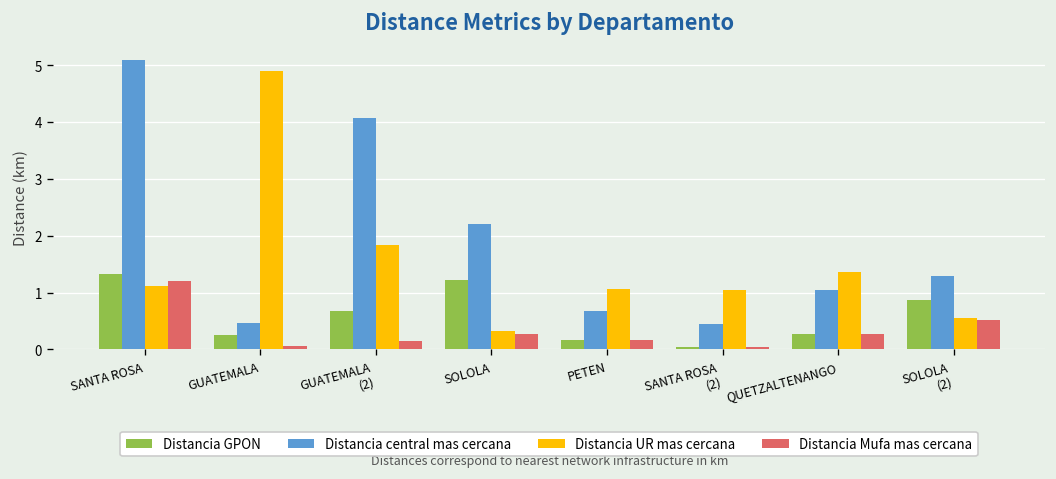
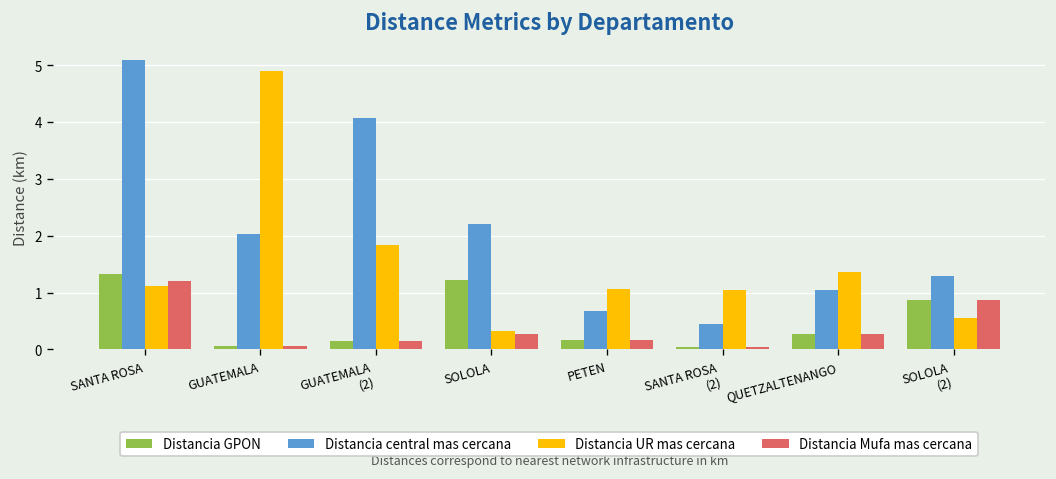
Distancia GPON, GUATEMALA: 0.3 -> 0.1
Distancia central mas cercana, GUATEMALA: 0.5 -> 2.0
Distancia GPON, GUATEMALA (2): 0.7 -> 0.1
Distancia Mufa mas cercana, SOLOLA (2): 0.5 -> 0.9
